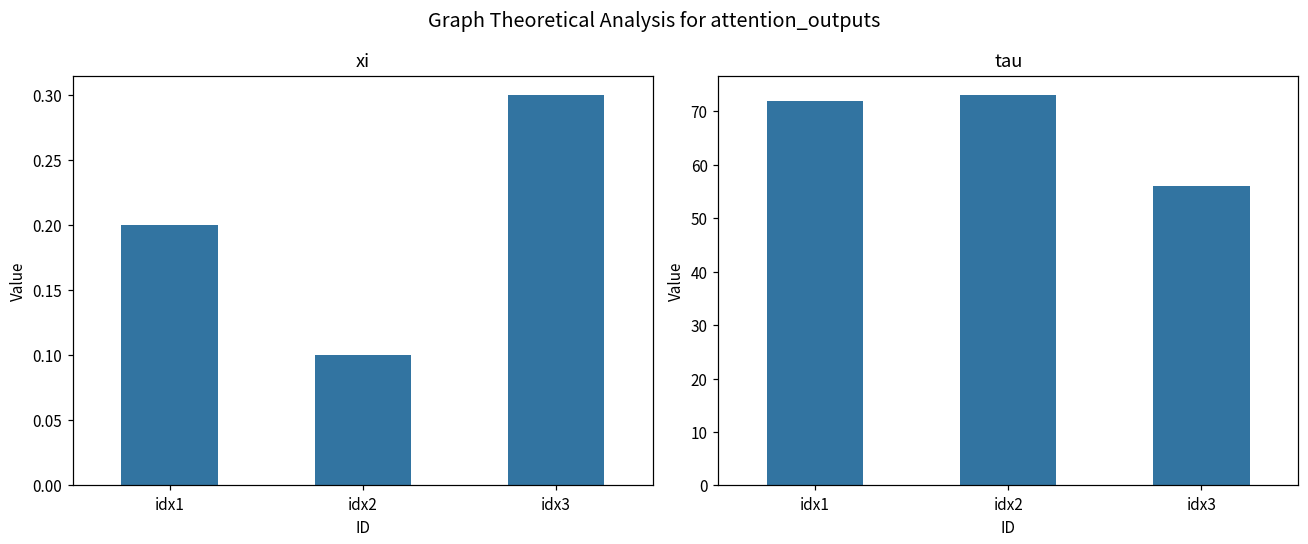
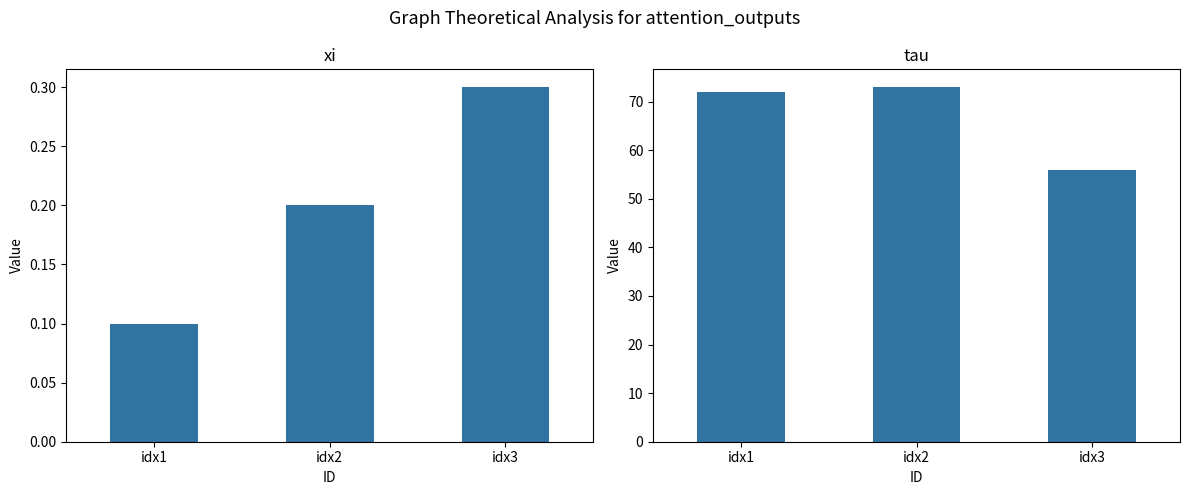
xi, idx1: 0.2 -> 0.1
xi, idx2: 0.1 -> 0.2
